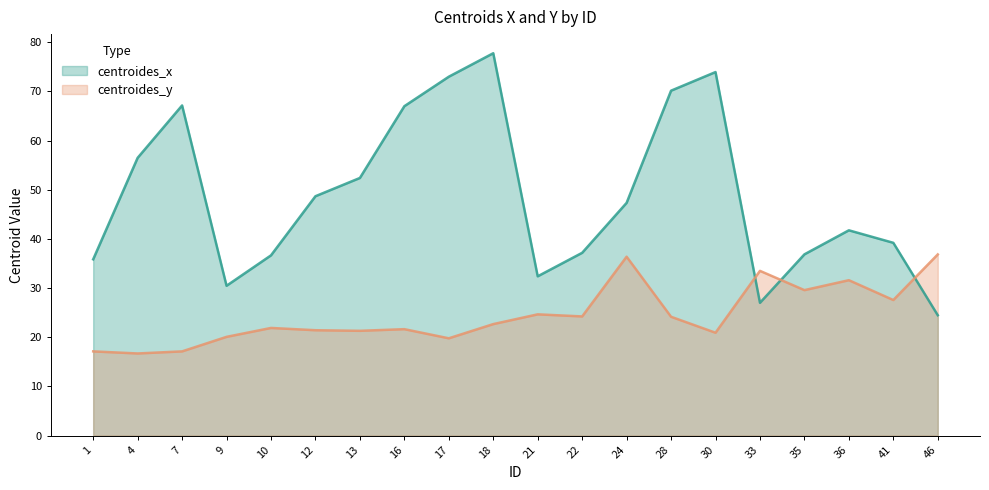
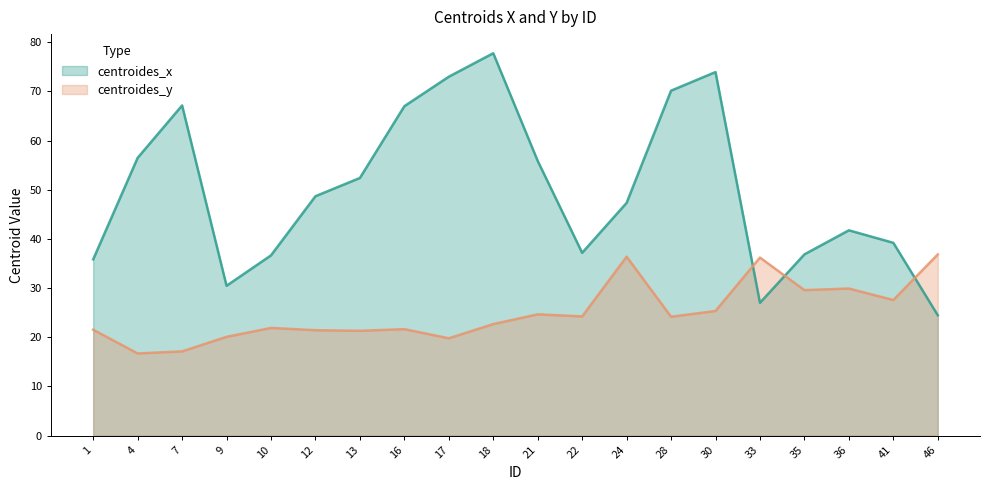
centroides_y, 1: 17 -> 22
centroides_x, 21: 32 -> 56
centroides_y, 30: 21 -> 25
centroides_y, 33: 34 -> 36
centroides_y, 36: 32 -> 30
